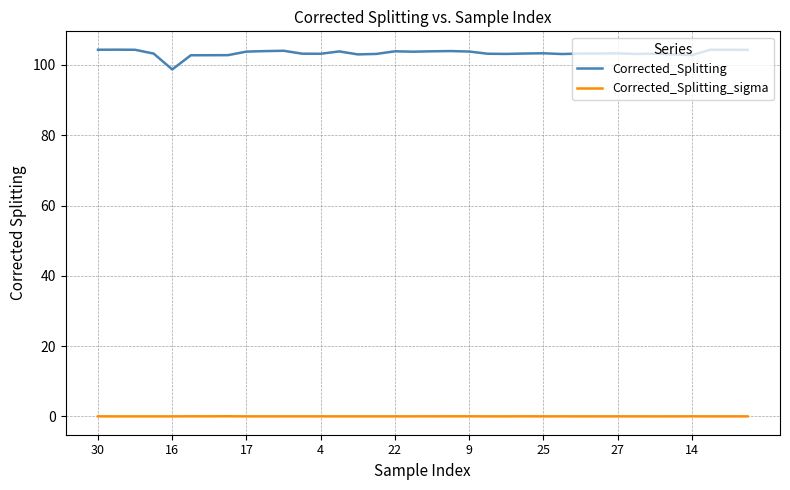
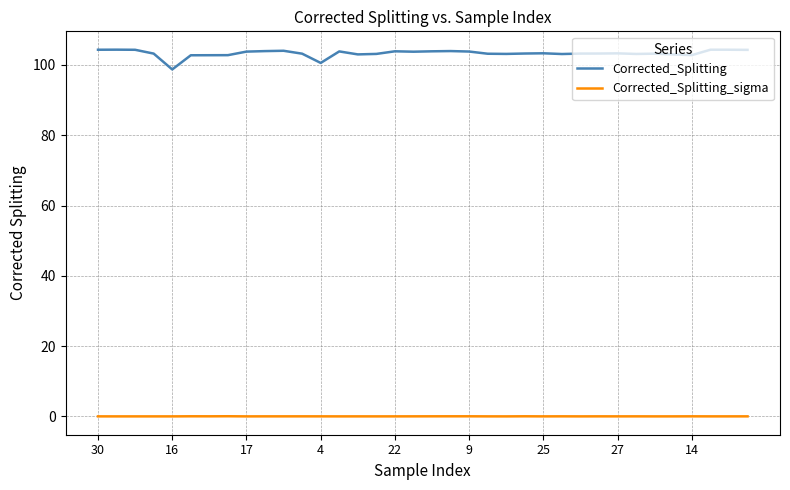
Corrected_Splitting, 4: 103 -> 101
